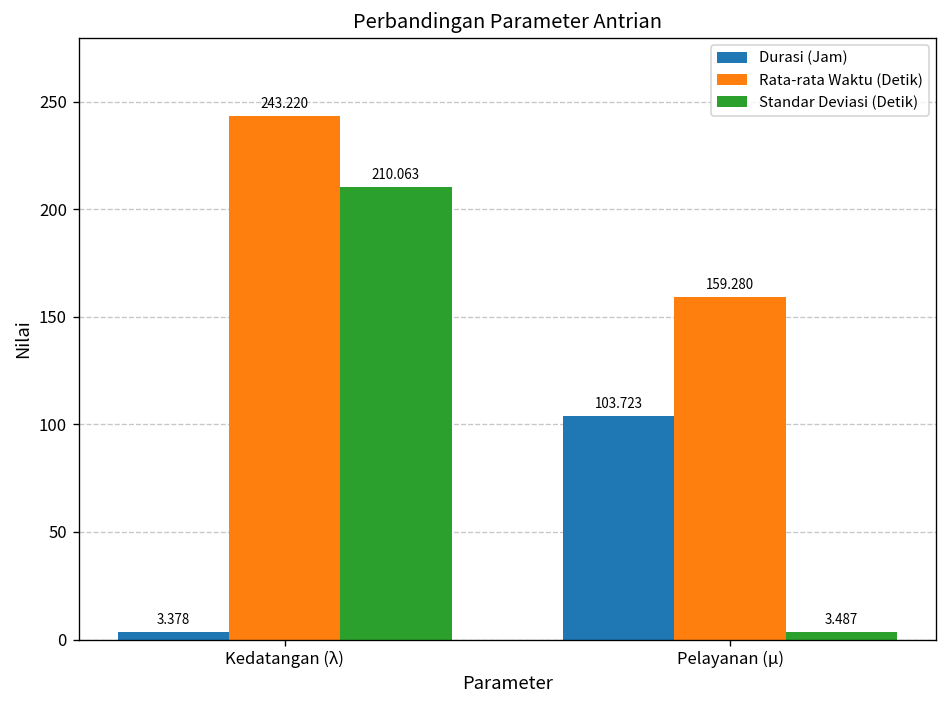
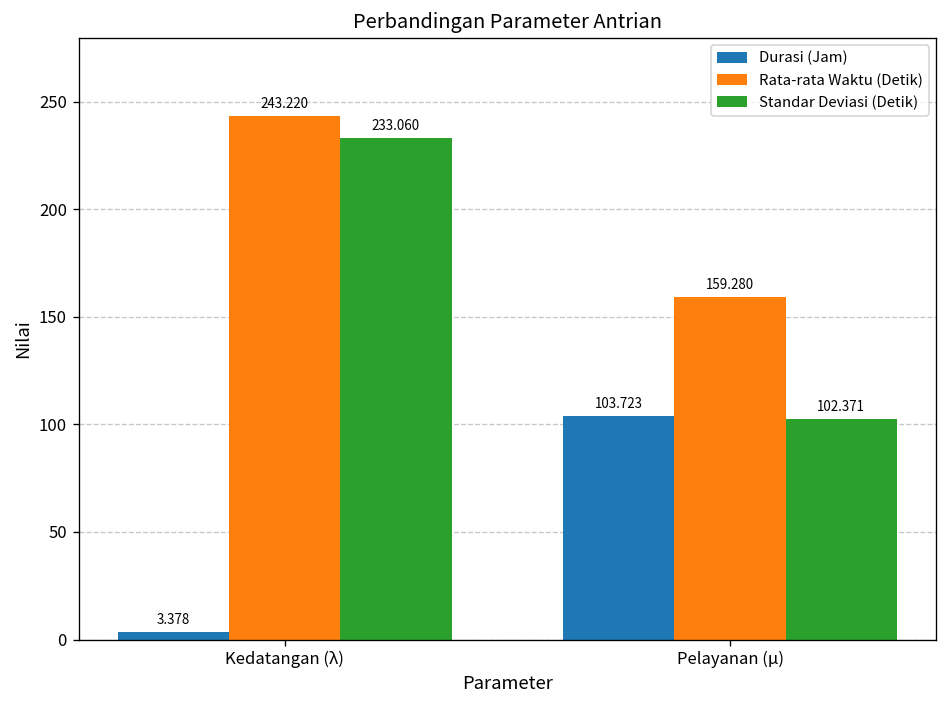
Standar Deviasi (Detik), Kedatangan (λ): 210.063 -> 233.060
Standar Deviasi (Detik), Pelayanan (μ): 3.487 -> 102.371
